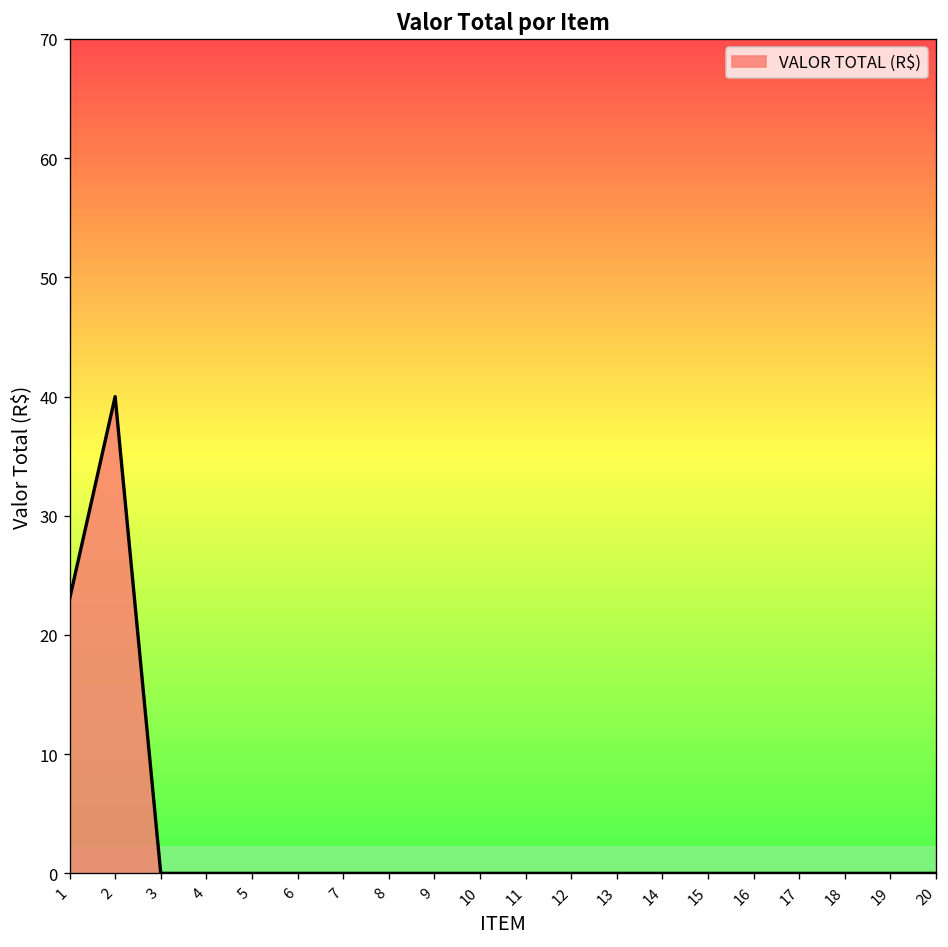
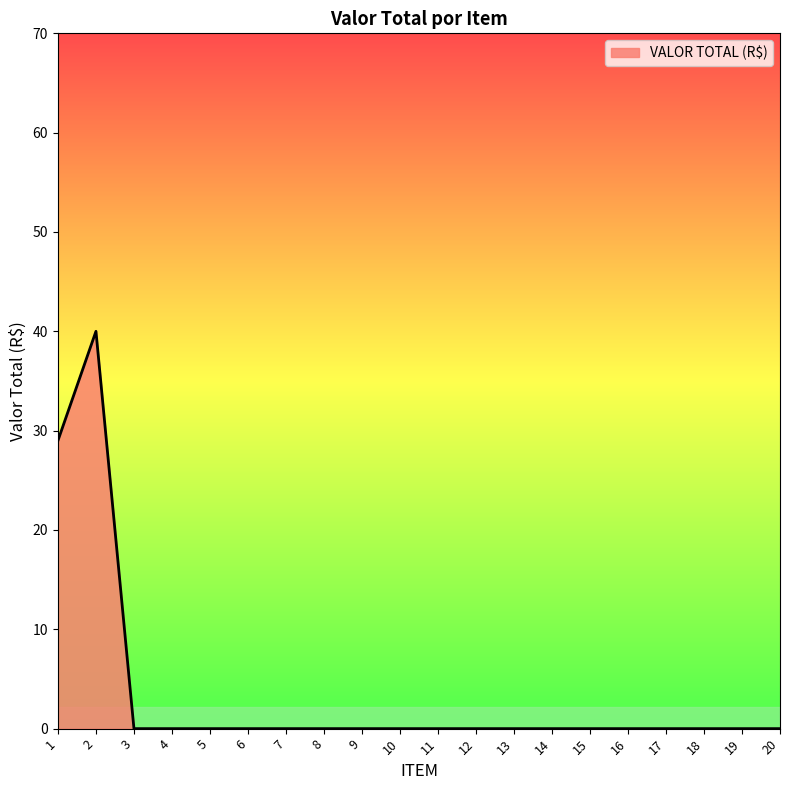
1: 23 -> 29
